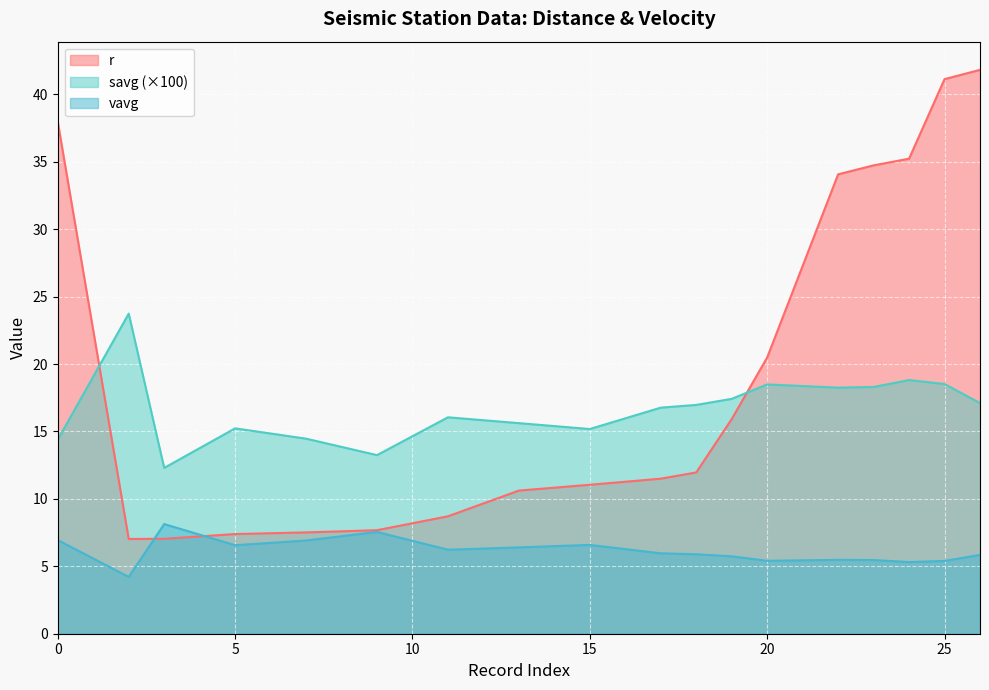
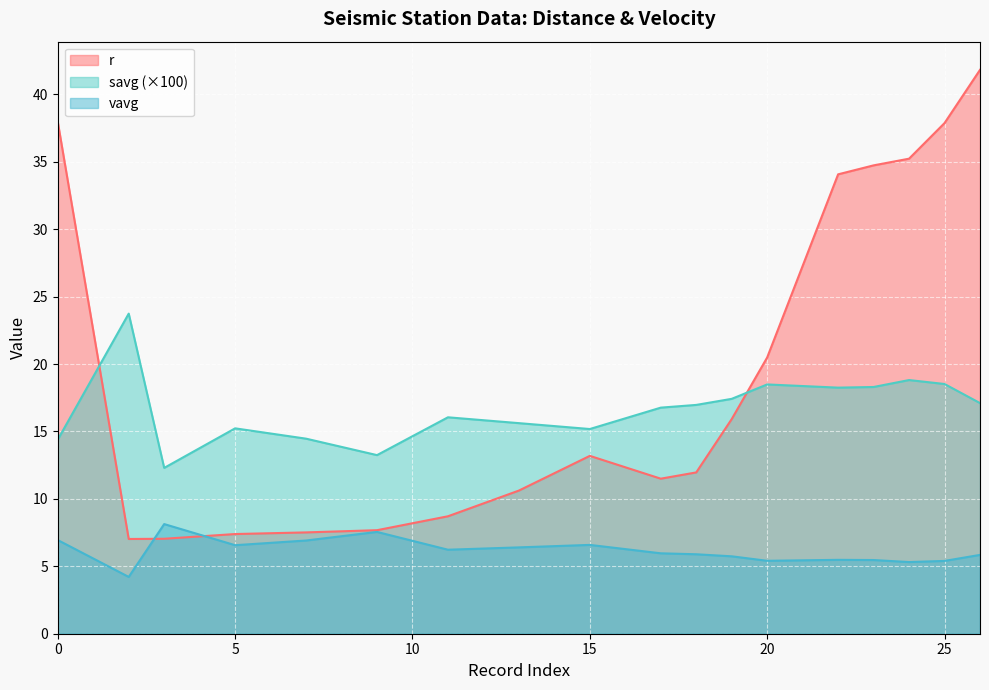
r, 15: 11.0 -> 13.2
r, 25: 41.1 -> 37.9
